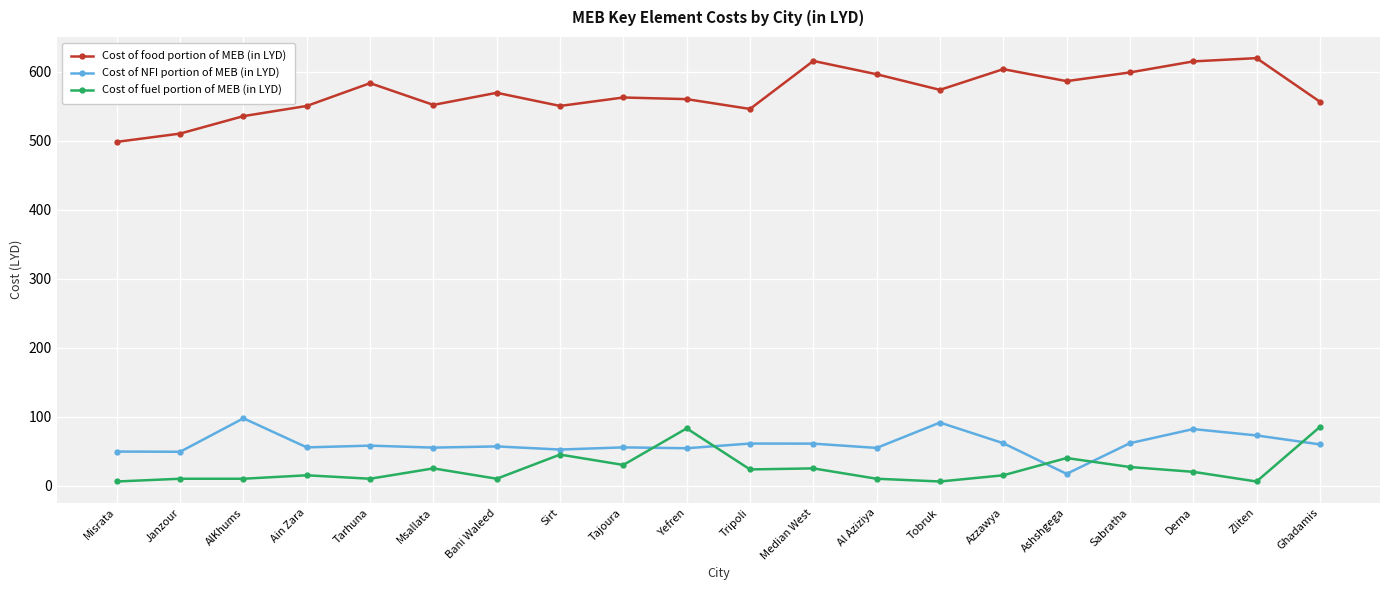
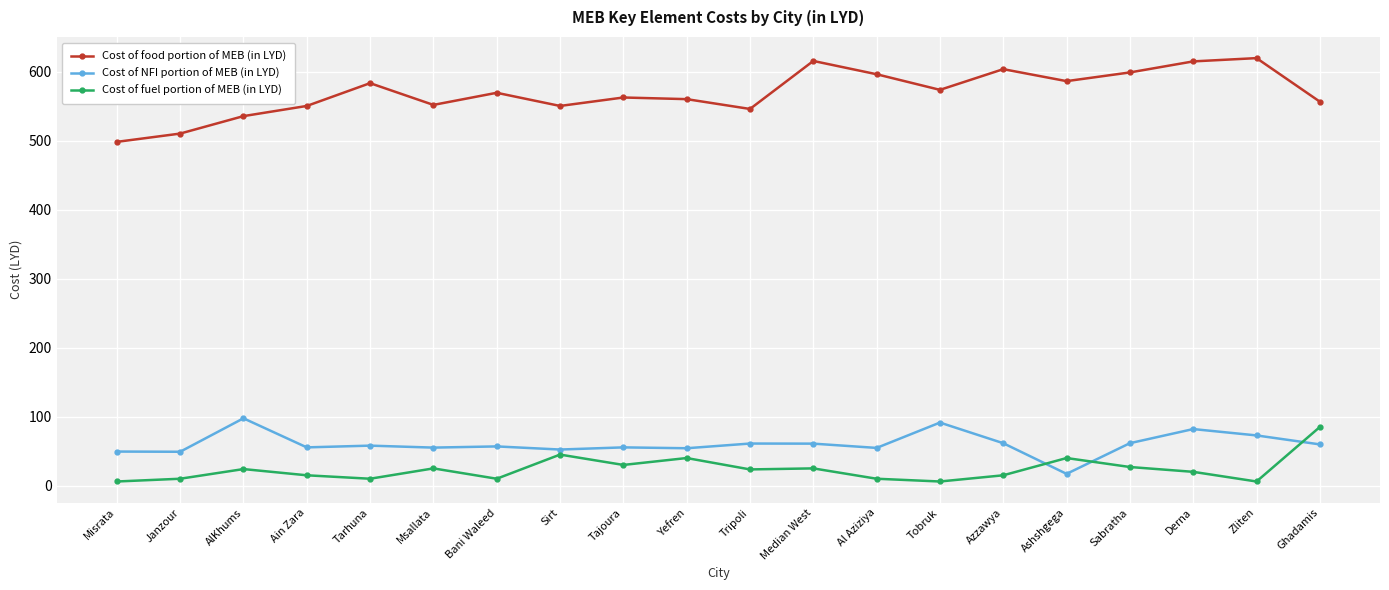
Cost of fuel portion of MEB (in LYD), AlKhums: 10 -> 20
Cost of fuel portion of MEB (in LYD), Yefren: 80 -> 40
